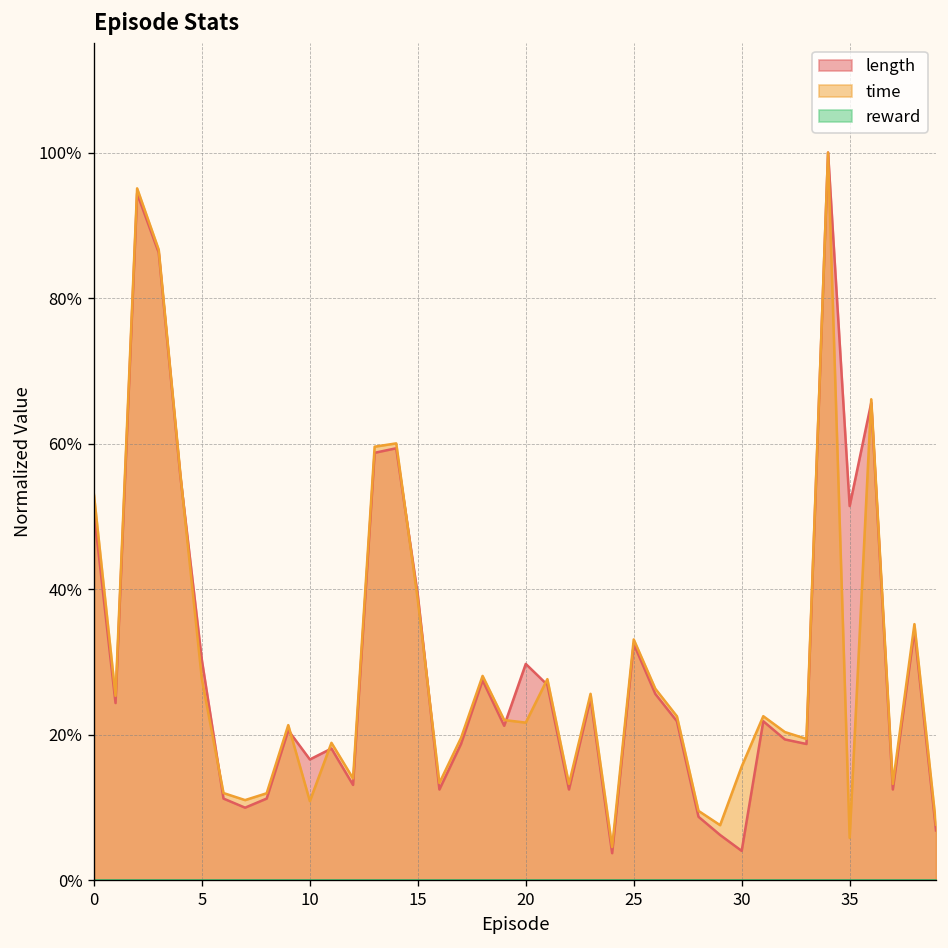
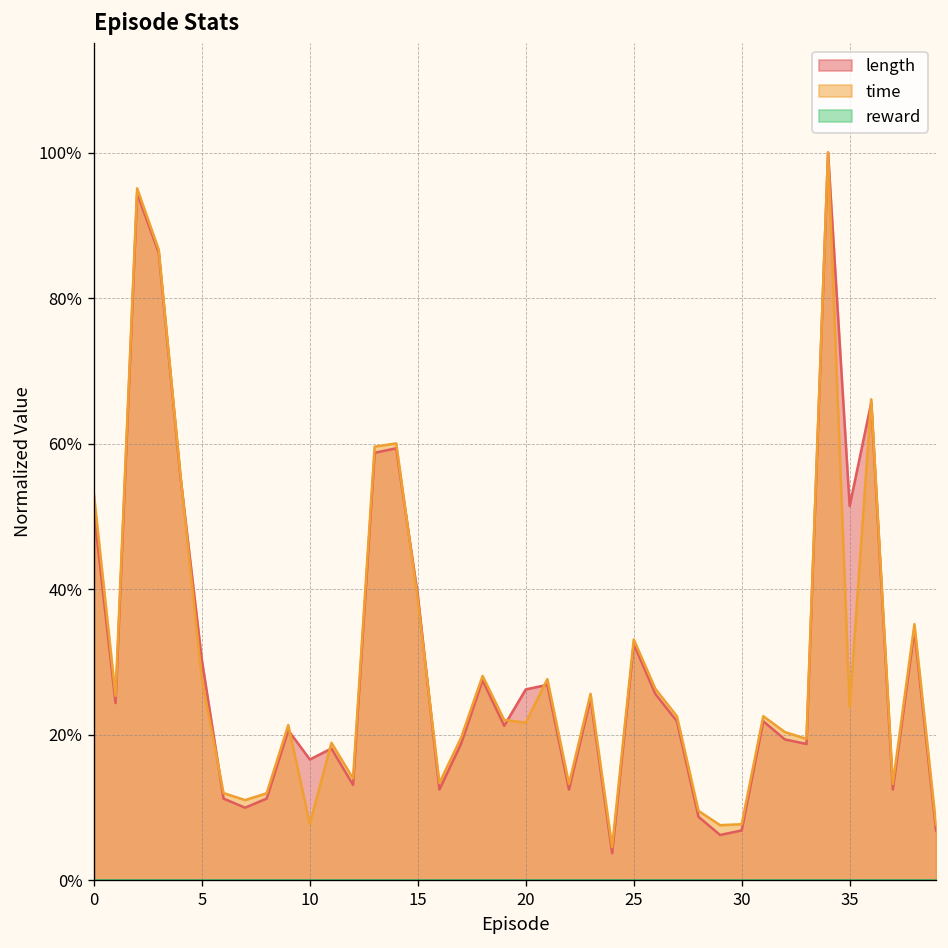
time, 10: 11% -> 8%
length, 20: 30% -> 26%
length, 30: 4% -> 7%
time, 30: 16% -> 8%
time, 35: 6% -> 24%
